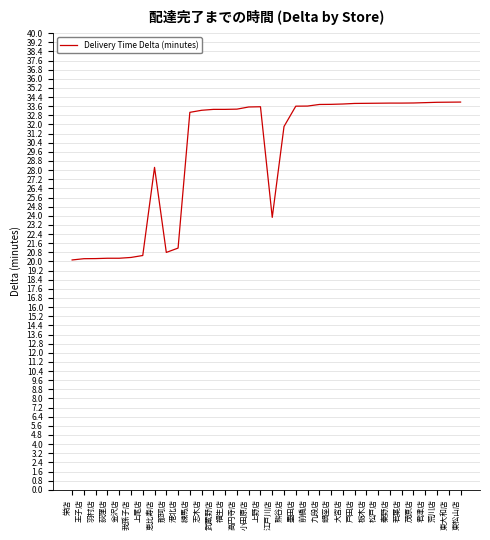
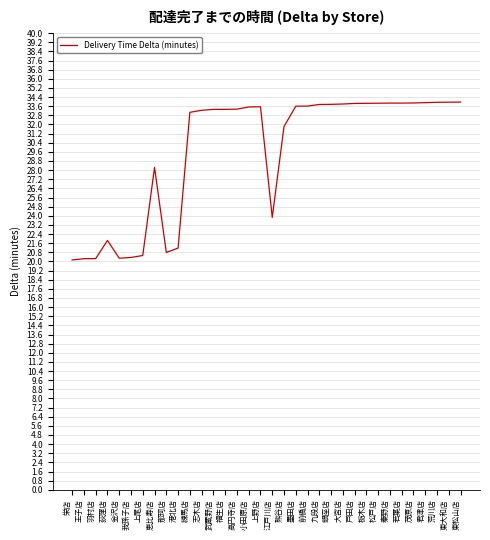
荻窪店: 20.3 -> 21.8
